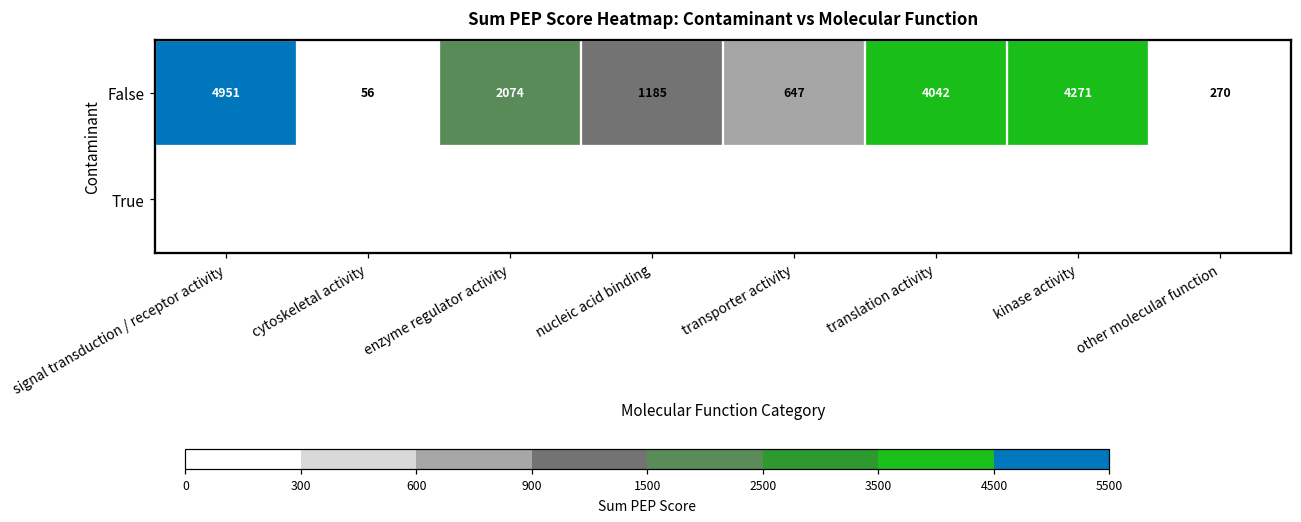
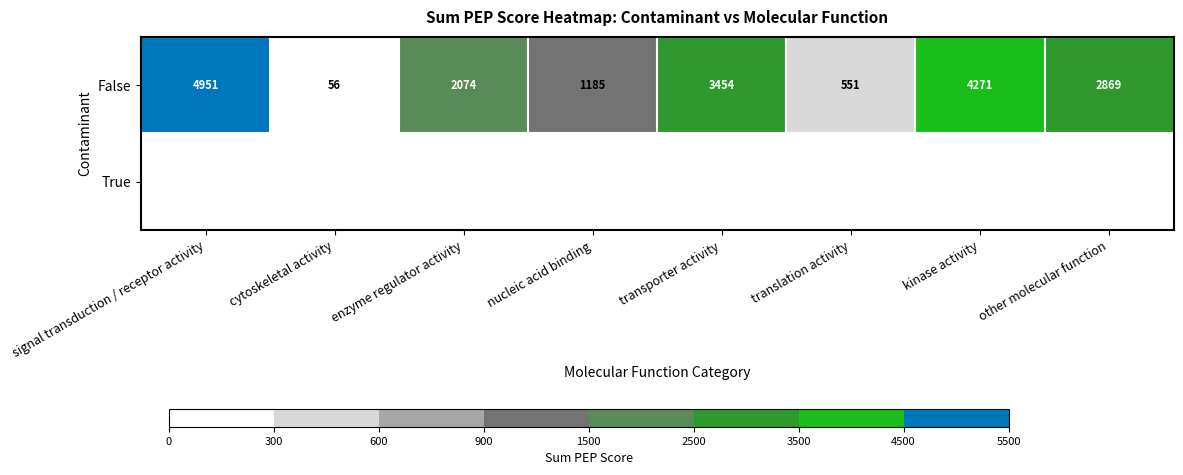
Sum PEP Score Heatmap: Contaminant vs Molecular Function, False, transporter activity: 647 -> 3454
Sum PEP Score Heatmap: Contaminant vs Molecular Function, False, translation activity: 4042 -> 551
Sum PEP Score Heatmap: Contaminant vs Molecular Function, False, other molecular function: 270 -> 2869
